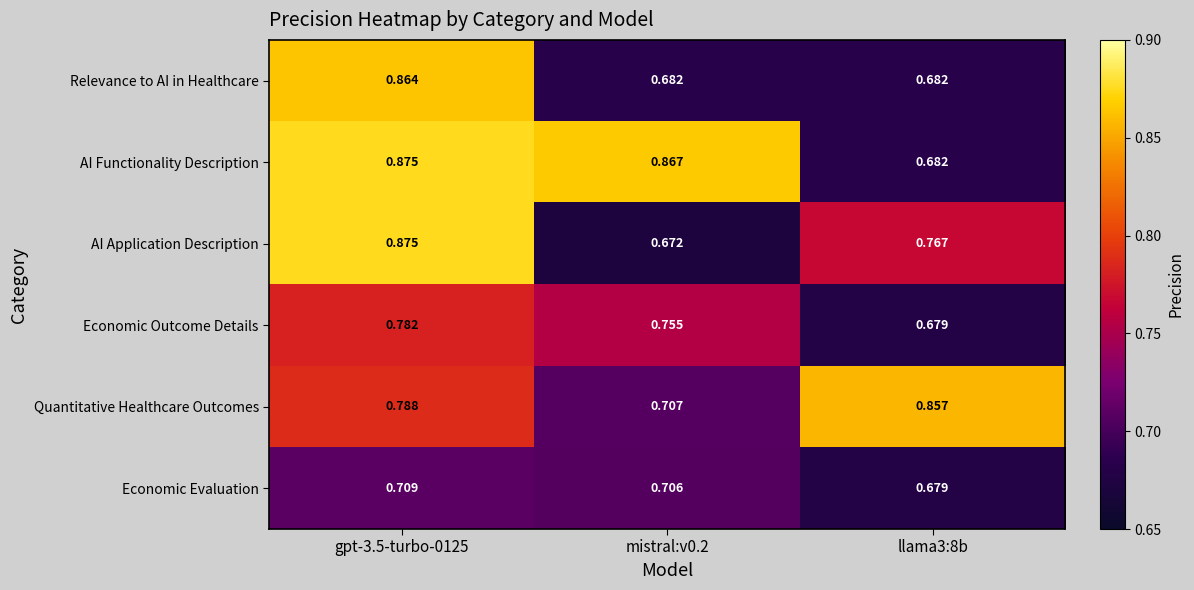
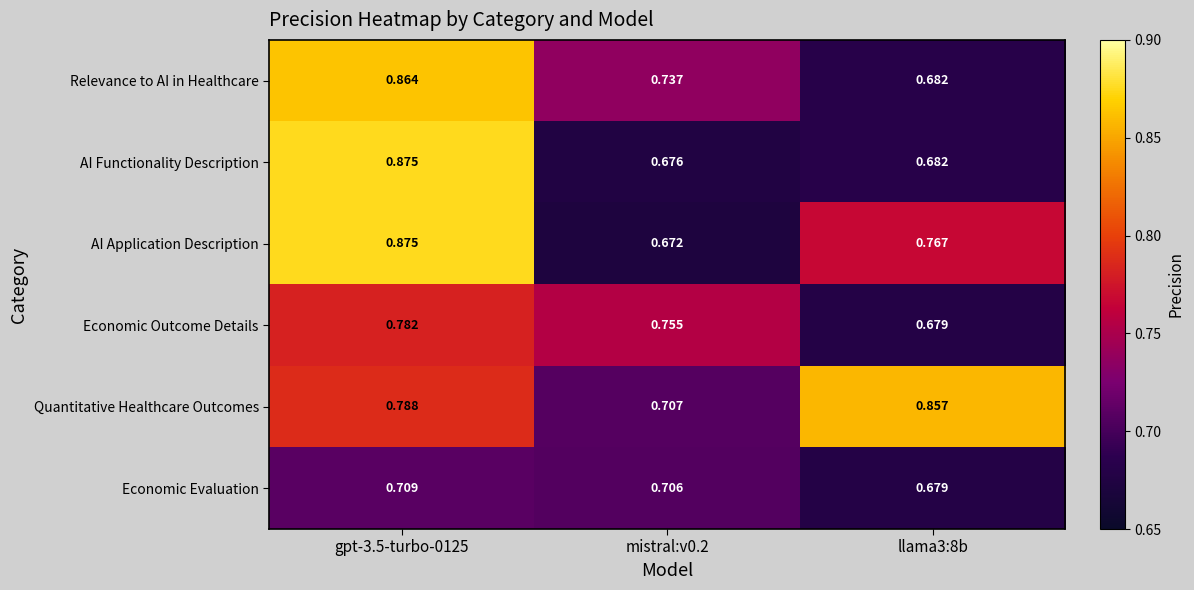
Relevance to AI in Healthcare, mistral:v0.2: 0.682 -> 0.737
AI Functionality Description, mistral:v0.2: 0.867 -> 0.676
